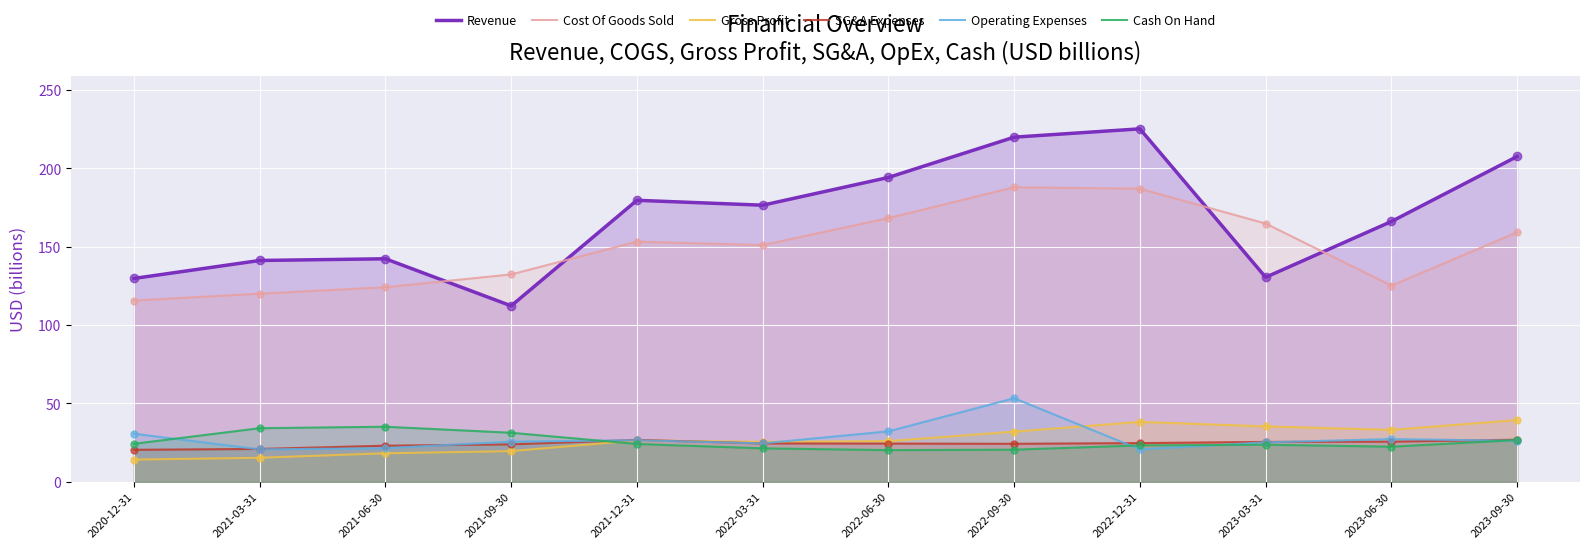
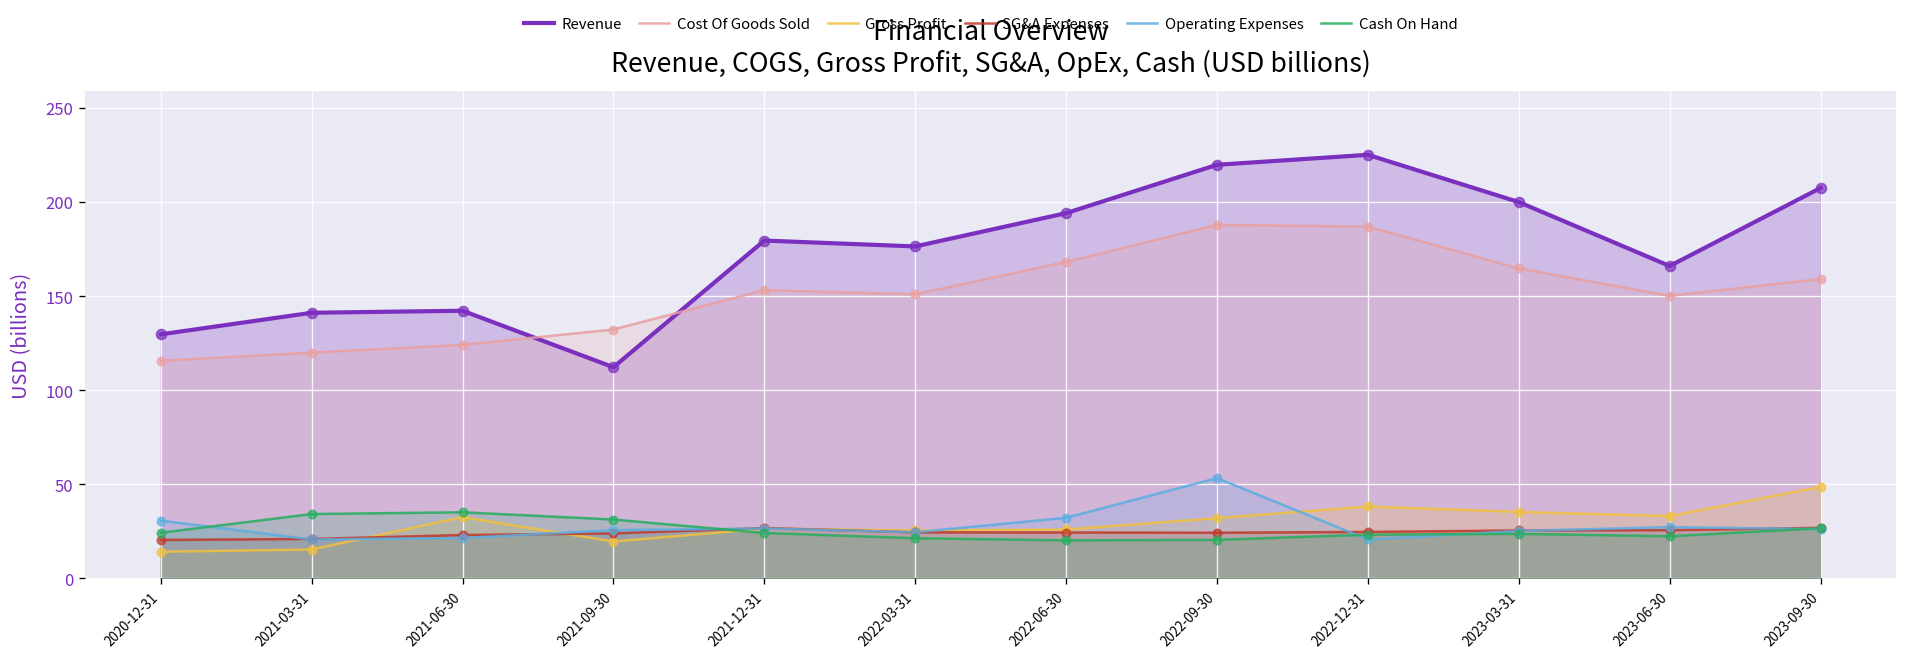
Gross Profit, 2021-06-30: 18 -> 33
Revenue, 2023-03-31: 130 -> 200
Cost Of Goods Sold, 2023-06-30: 125 -> 150
Gross Profit, 2023-09-30: 39 -> 49
